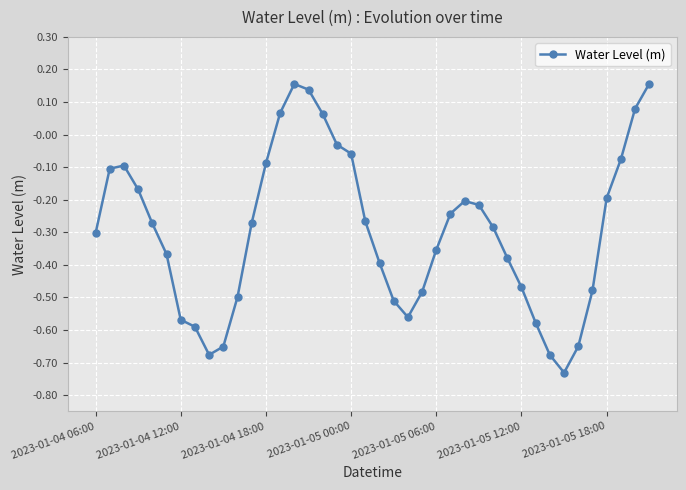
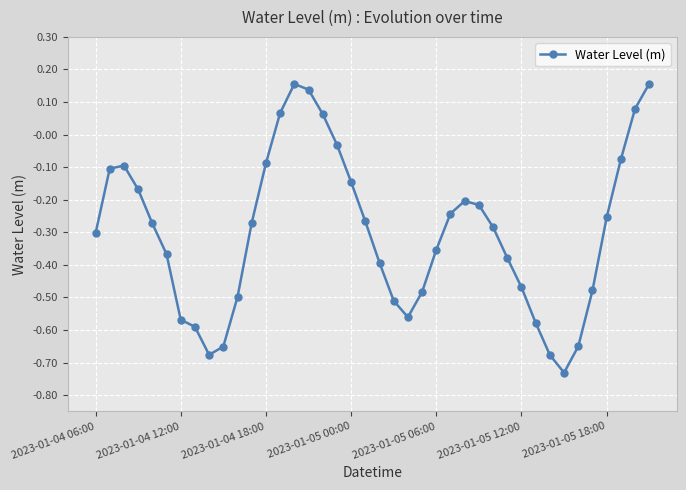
2023-01-05 00:00: -0.06 -> -0.15
2023-01-05 18:00: -0.19 -> -0.25
